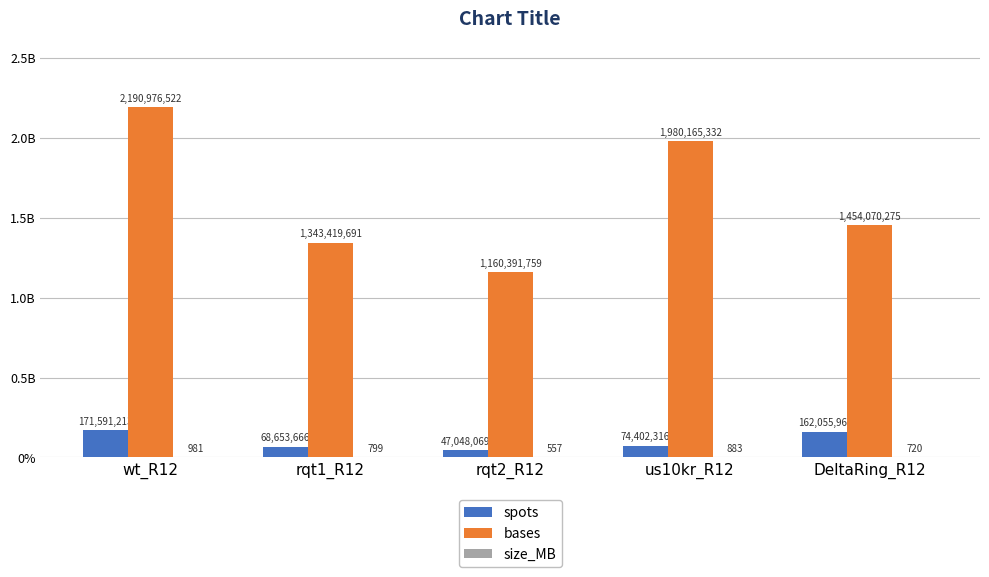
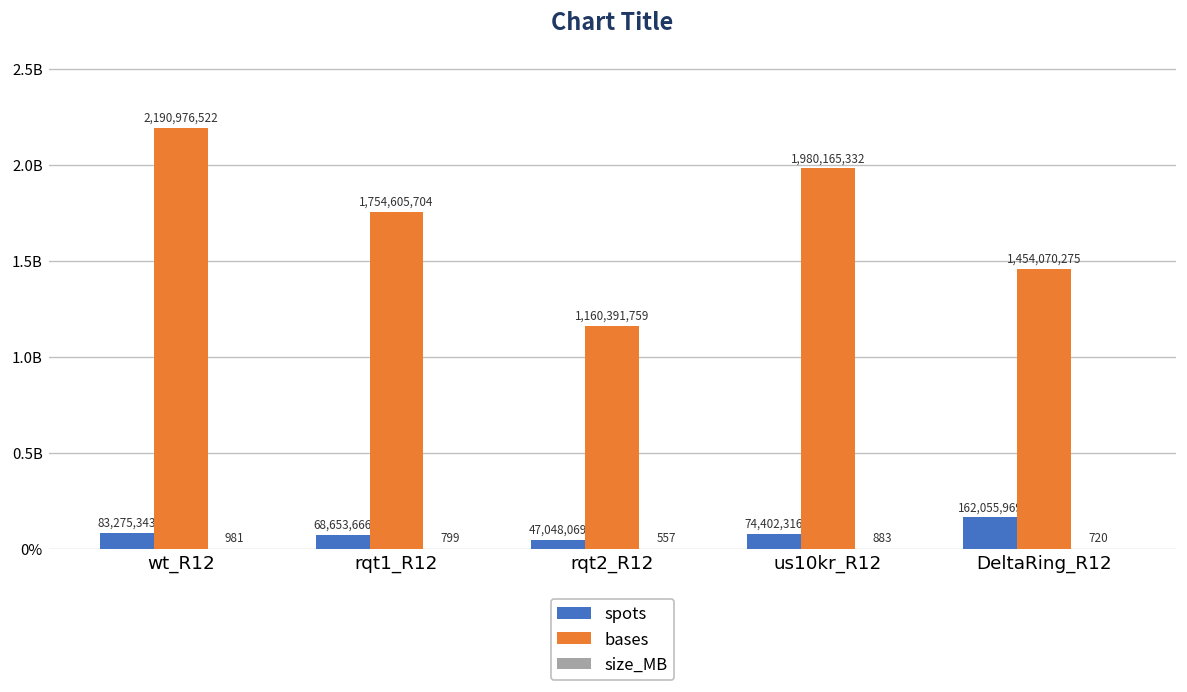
spots, wt_R12: 171,591,213 -> 83,275,343
bases, rqt1_R12: 1,343,419,691 -> 1,754,605,704
